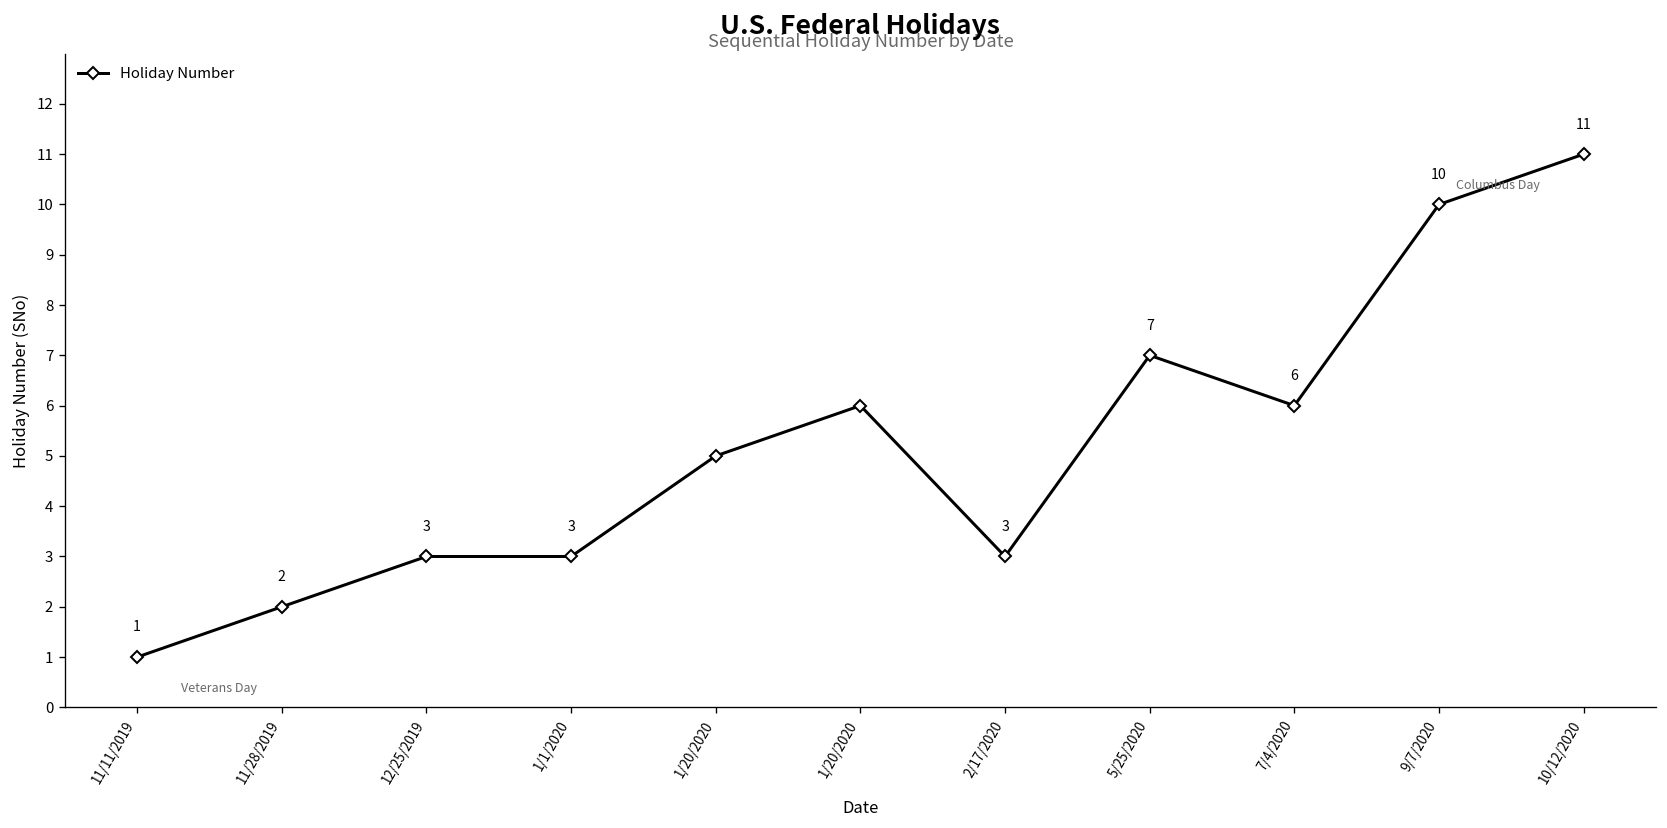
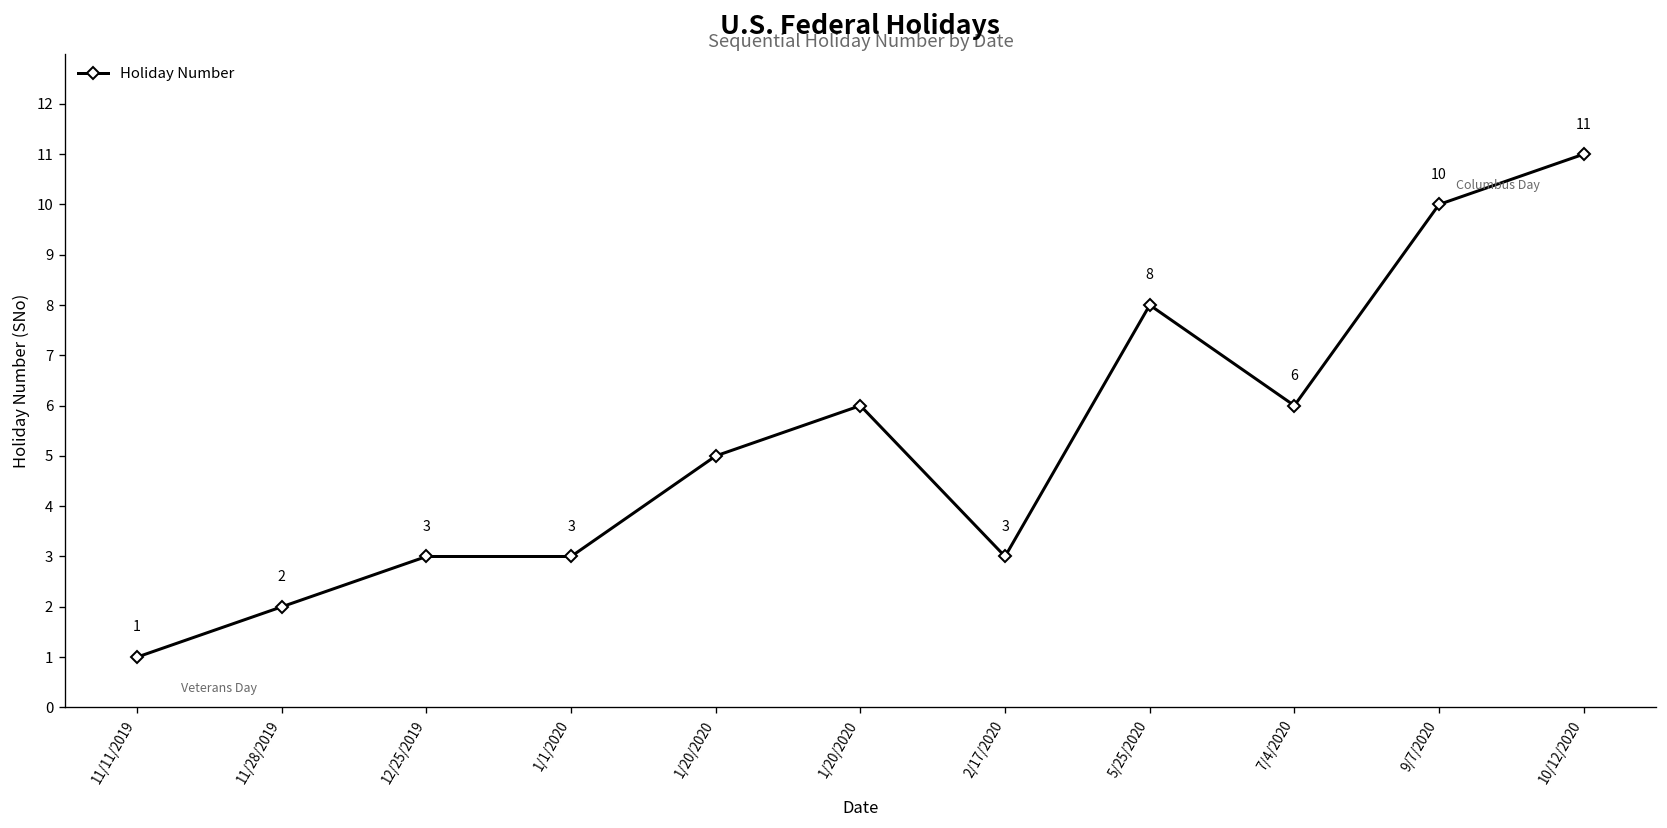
5/25/2020: 7 -> 8
